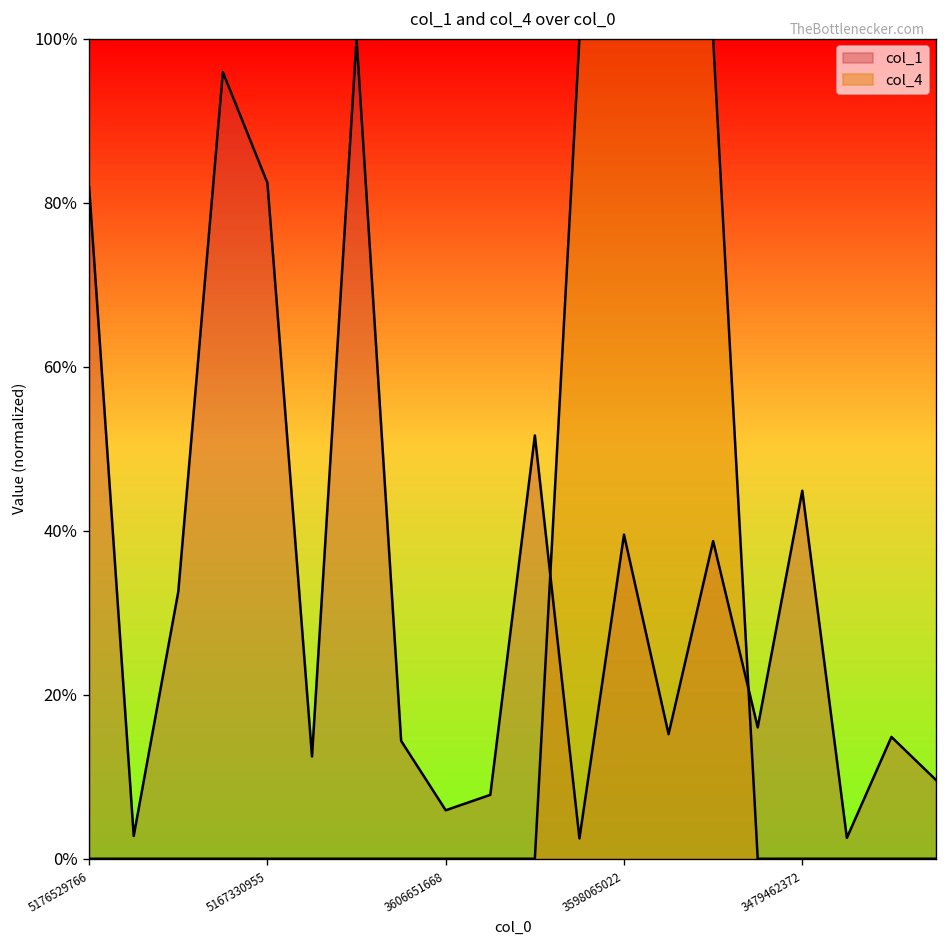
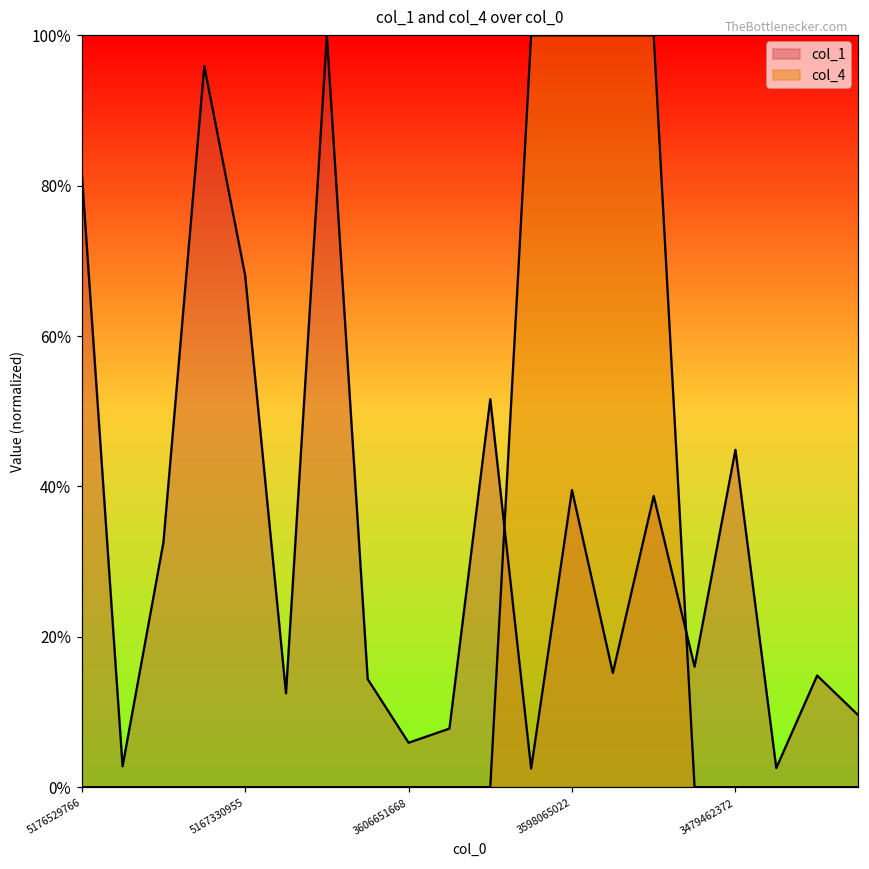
col_1, 5167330955: 82% -> 68%
